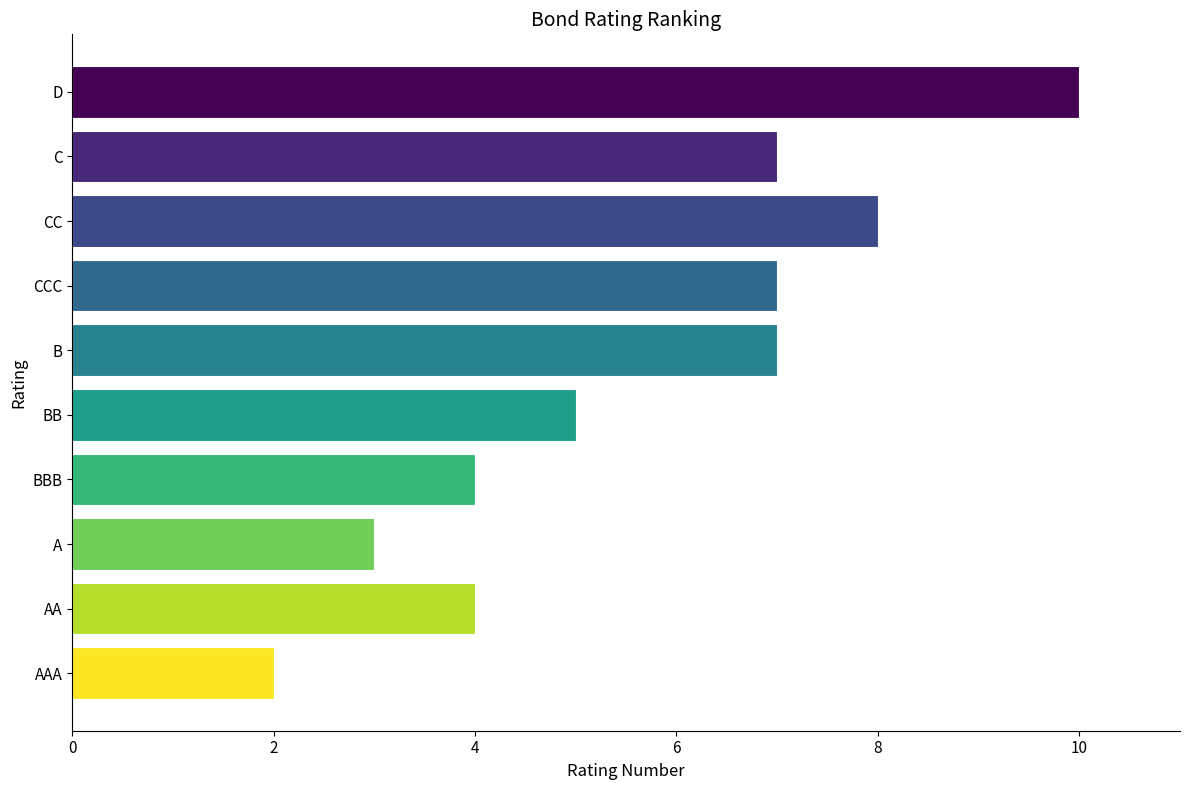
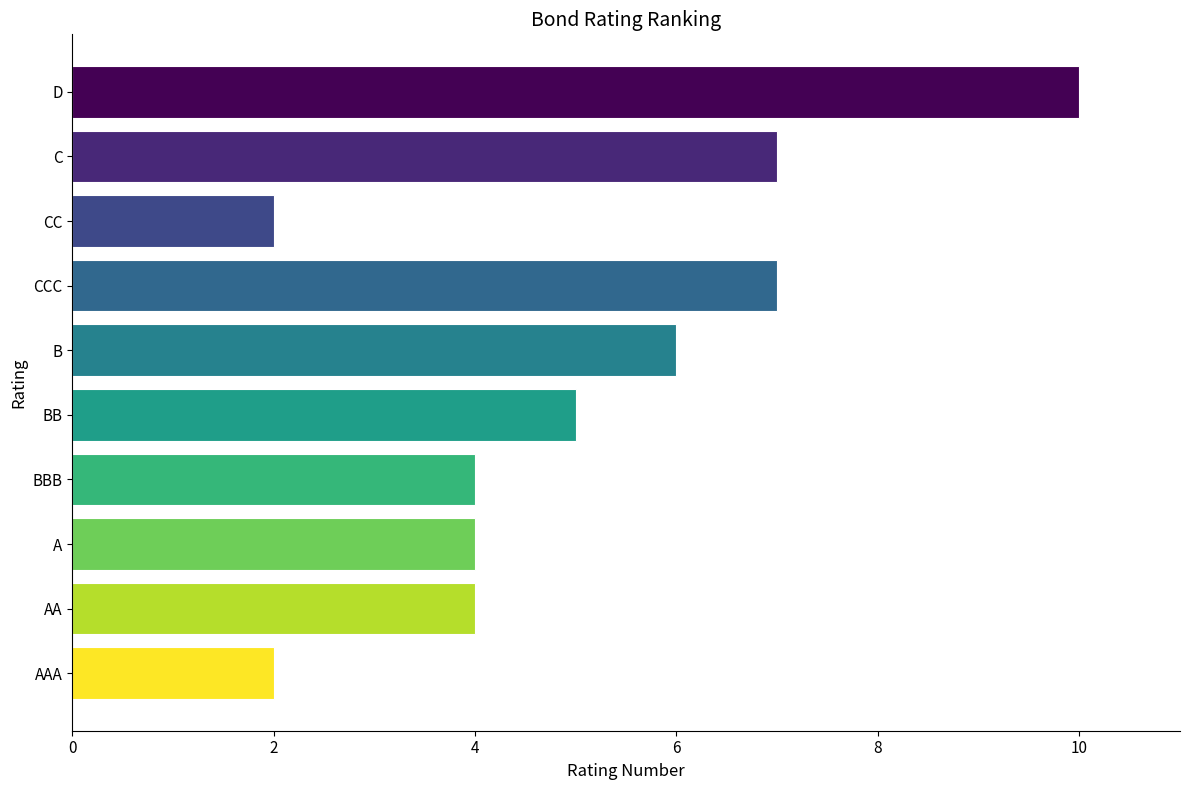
CC: 8 -> 2
B: 7 -> 6
A: 3 -> 4
